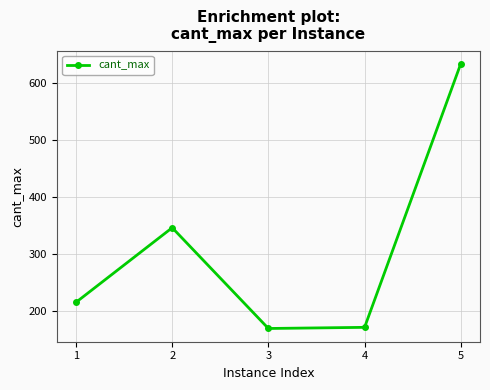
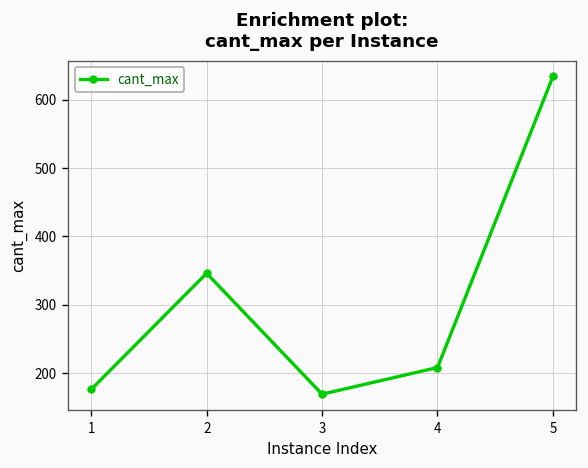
1: 220 -> 180
4: 170 -> 210
